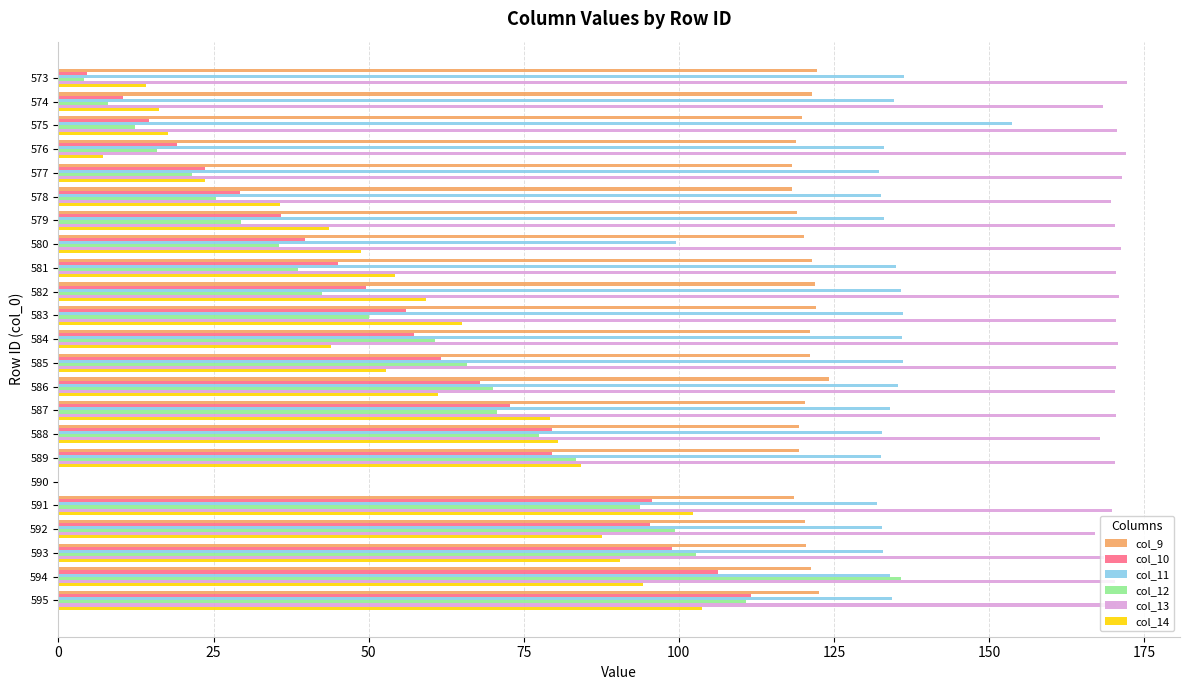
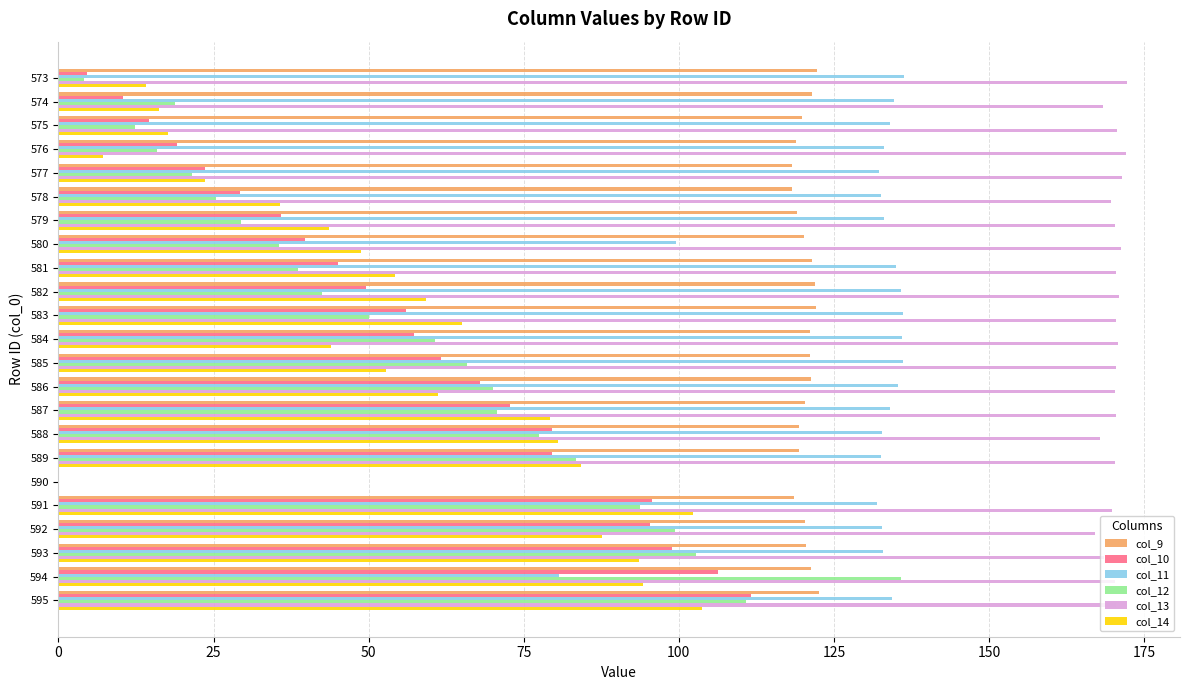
col_12, 574: 8 -> 19
col_11, 575: 154 -> 134
col_9, 586: 124 -> 121
col_14, 593: 91 -> 94
col_11, 594: 134 -> 81
